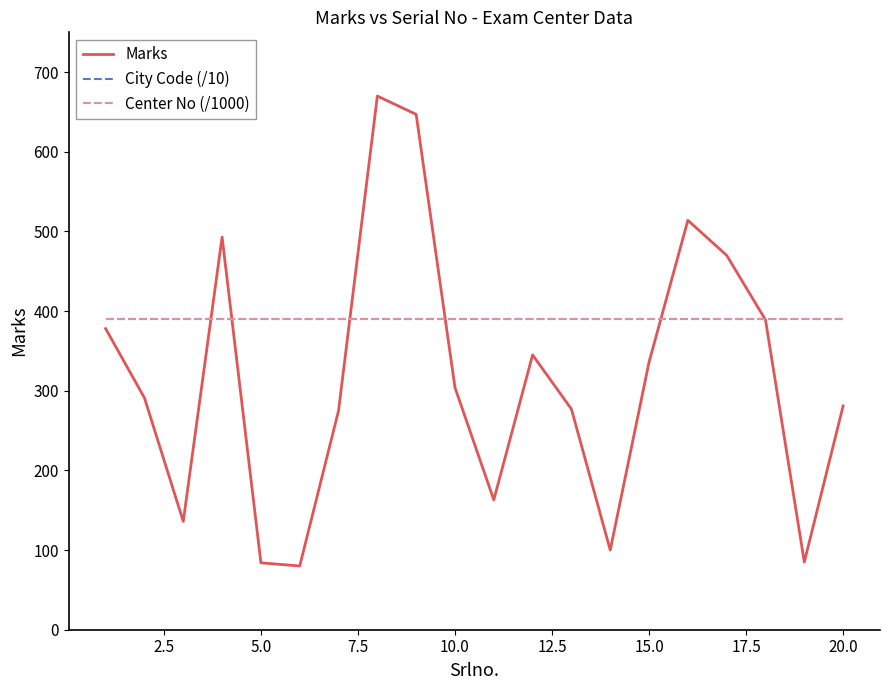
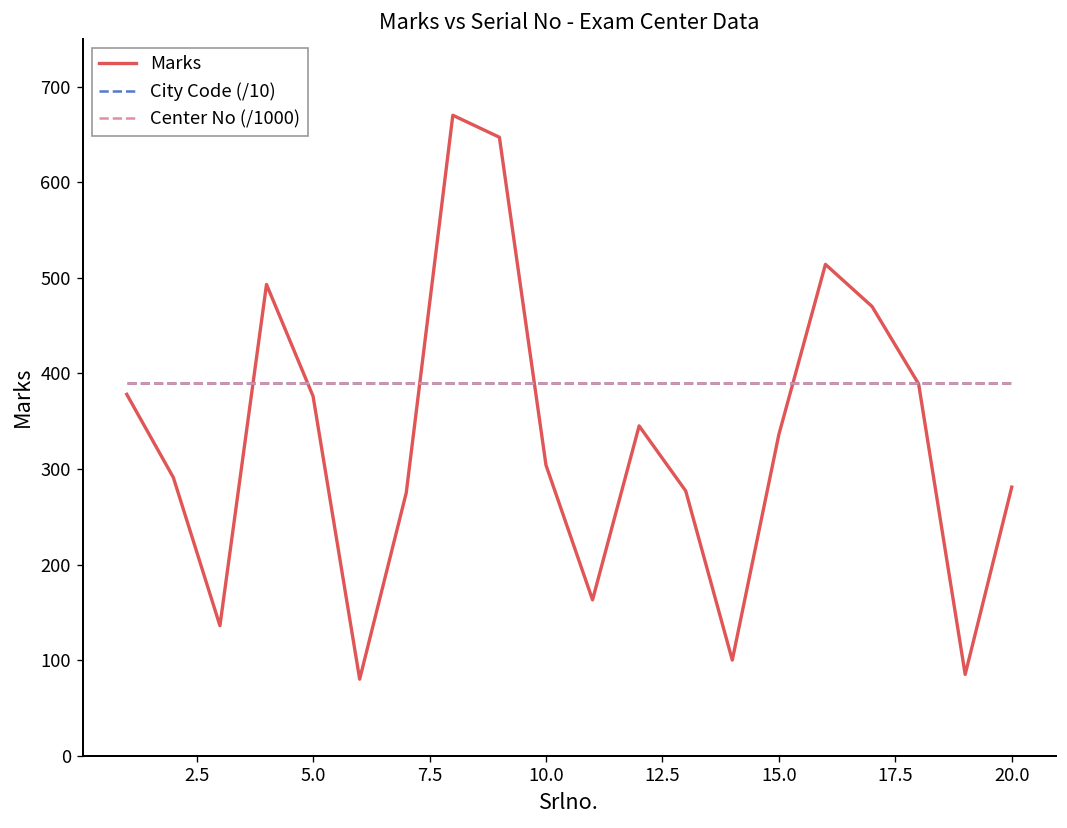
Marks, 5.0: 80 -> 380
